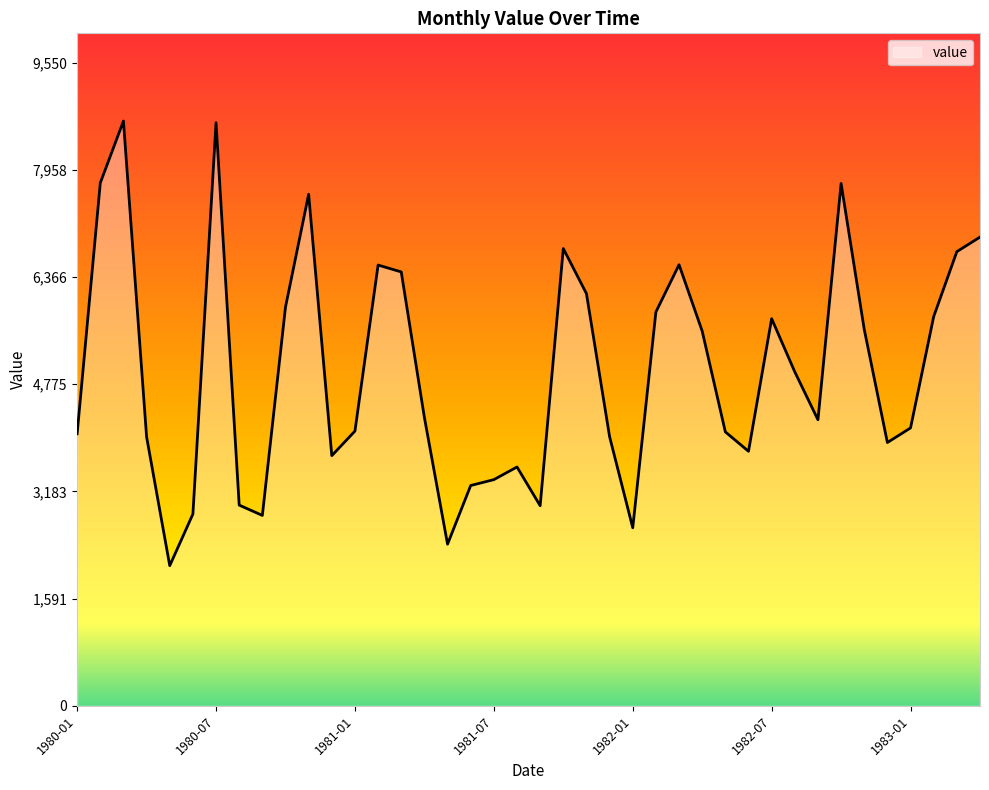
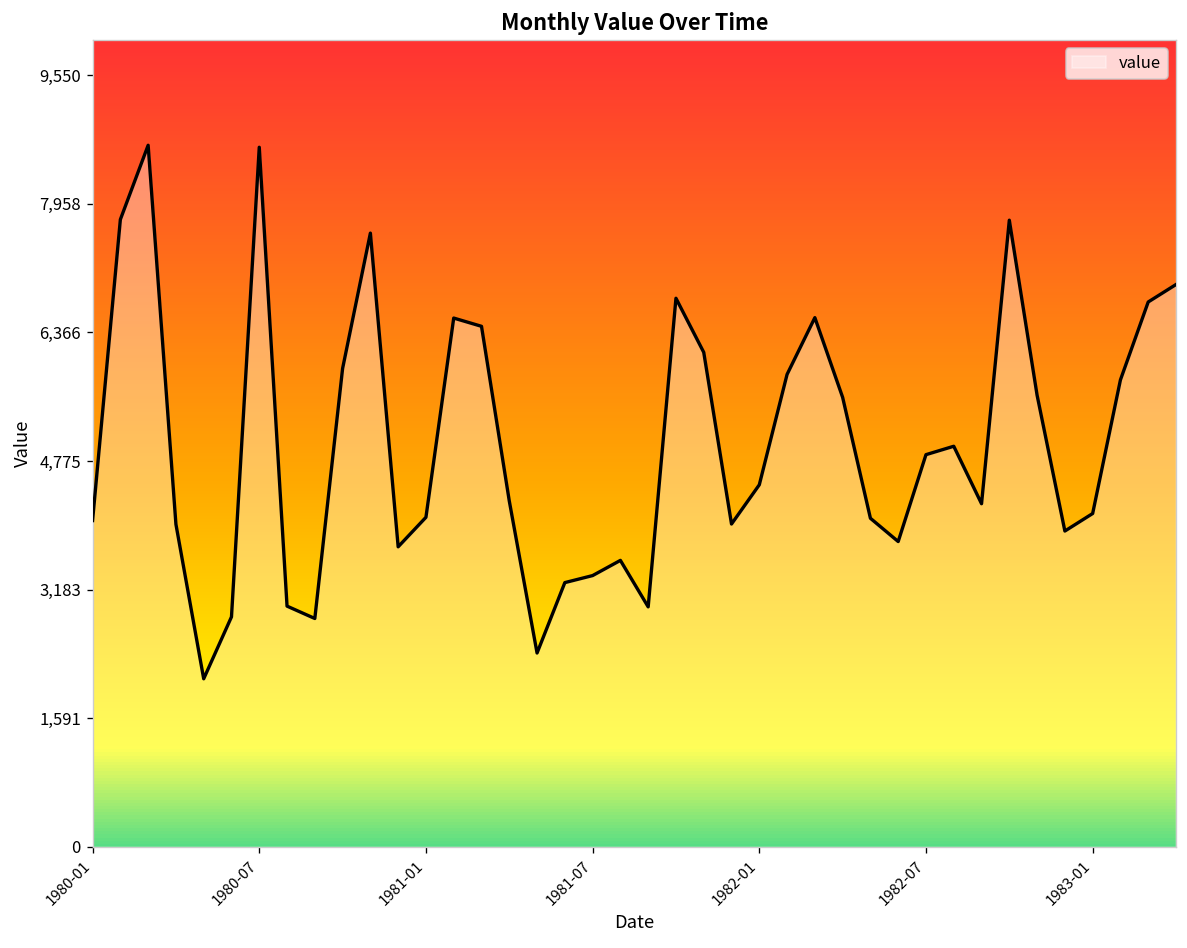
1982-01: 2,600 -> 4,500
1982-07: 5,700 -> 4,900
